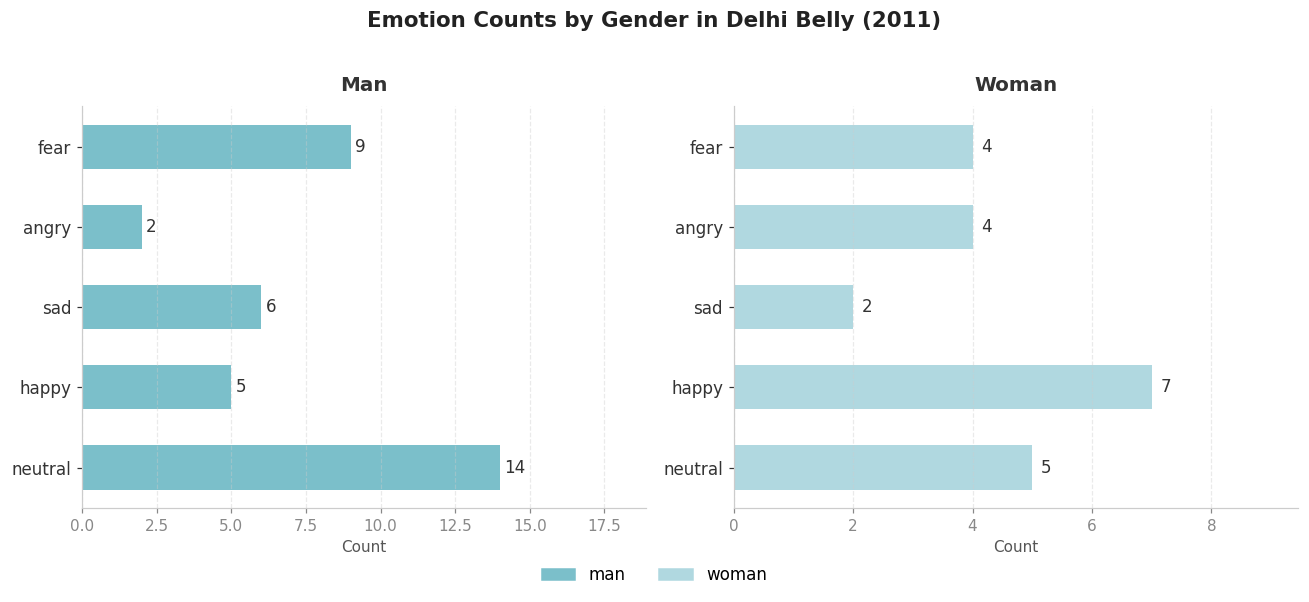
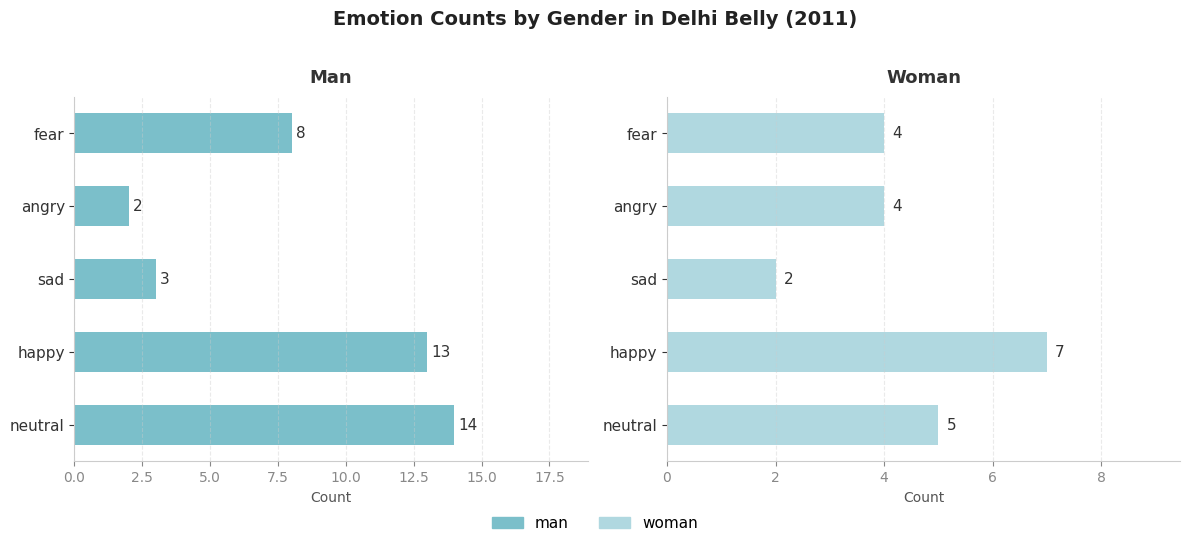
Man, fear: 9 -> 8
Man, sad: 6 -> 3
Man, happy: 5 -> 13
